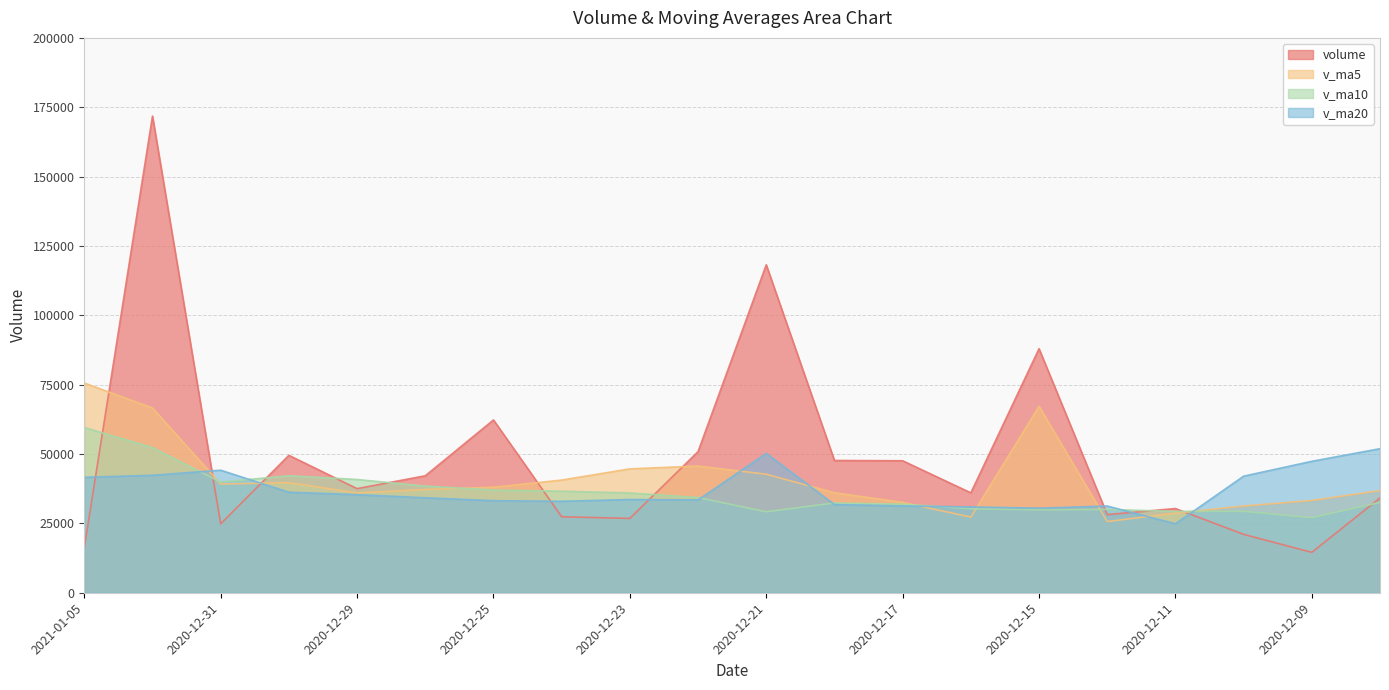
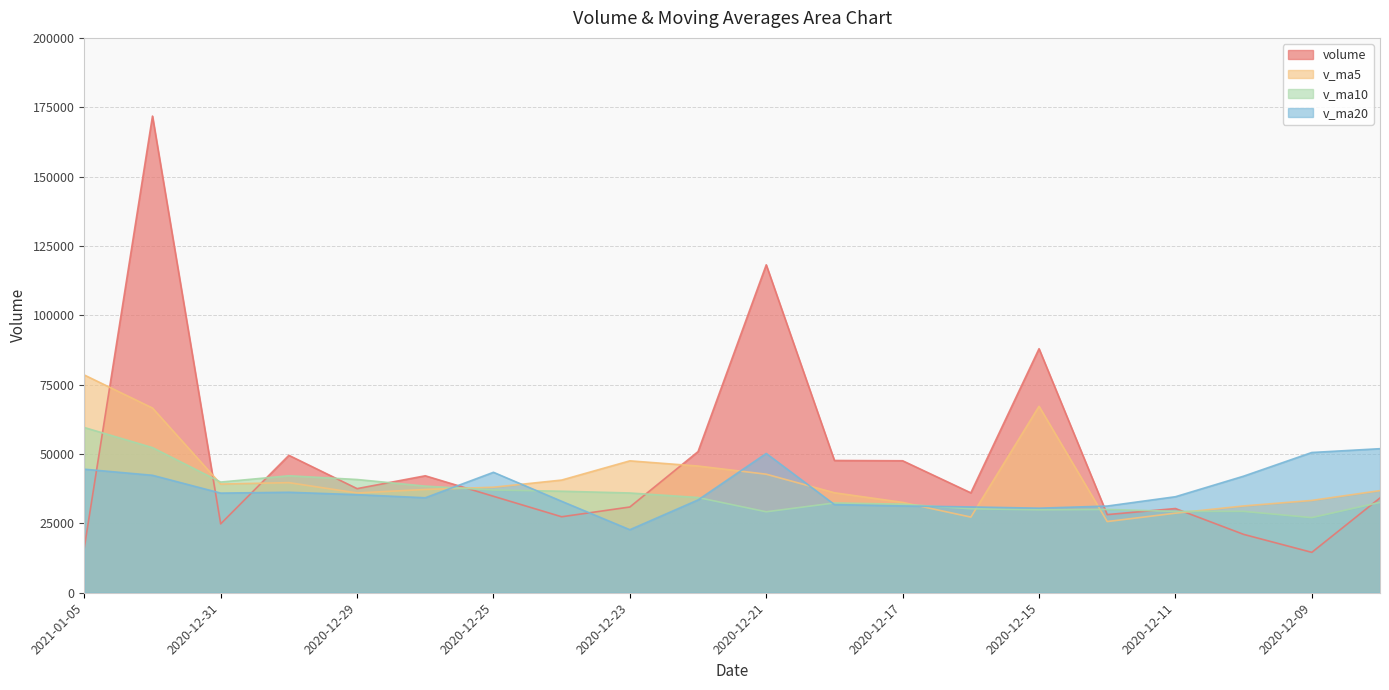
v_ma5, 2021-01-05: 76000 -> 78000
v_ma20, 2021-01-05: 42000 -> 45000
v_ma20, 2020-12-31: 44000 -> 36000
volume, 2020-12-25: 62000 -> 35000
v_ma20, 2020-12-25: 33000 -> 43000
volume, 2020-12-23: 27000 -> 31000
v_ma5, 2020-12-23: 45000 -> 48000
v_ma20, 2020-12-23: 34000 -> 23000
v_ma20, 2020-12-11: 25000 -> 35000
v_ma20, 2020-12-09: 47000 -> 51000
